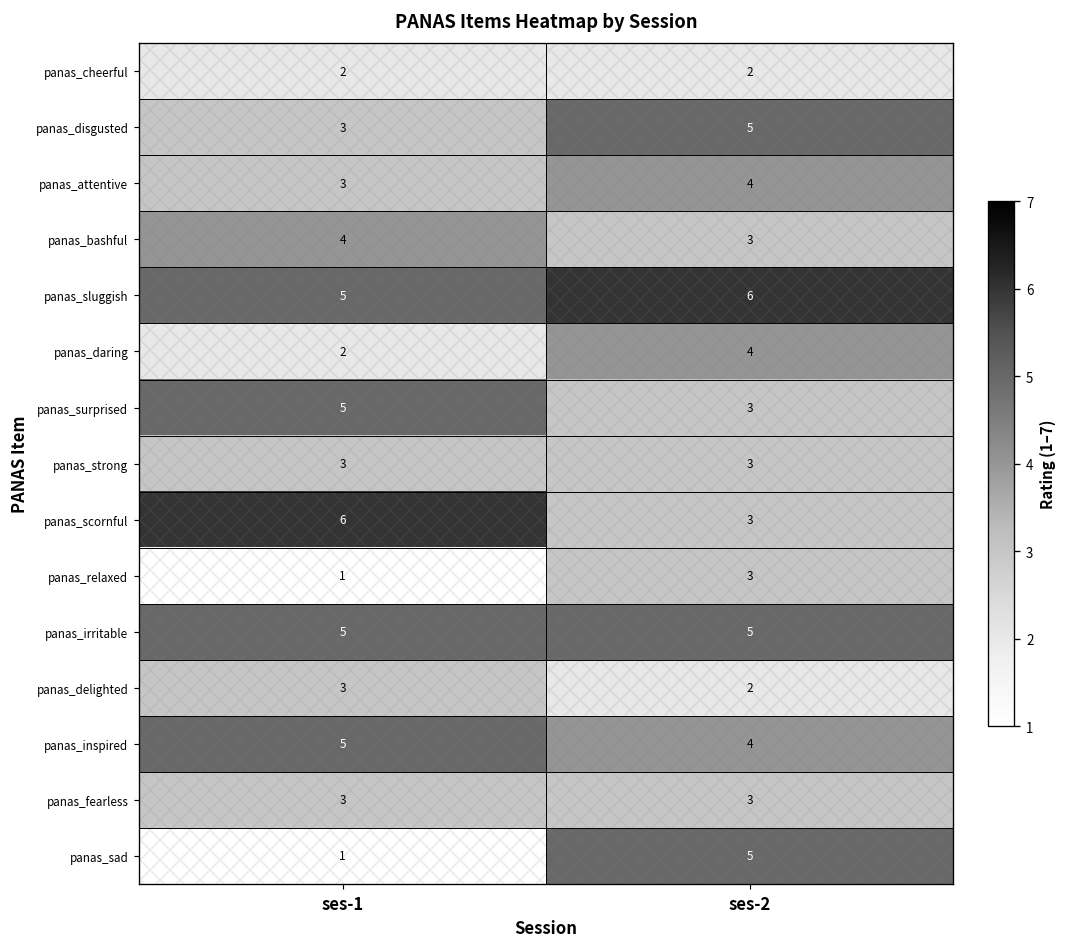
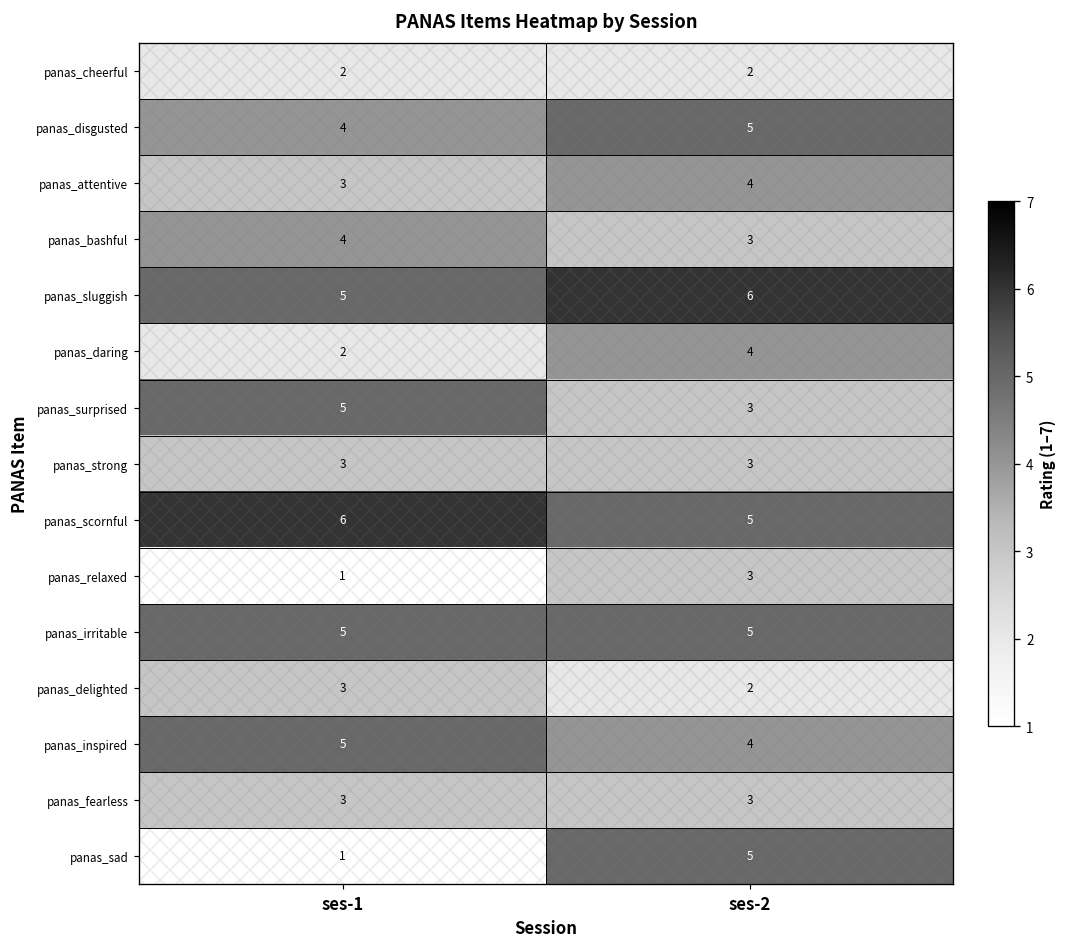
panas_disgusted, ses-1: 3 -> 4
panas_scornful, ses-2: 3 -> 5
